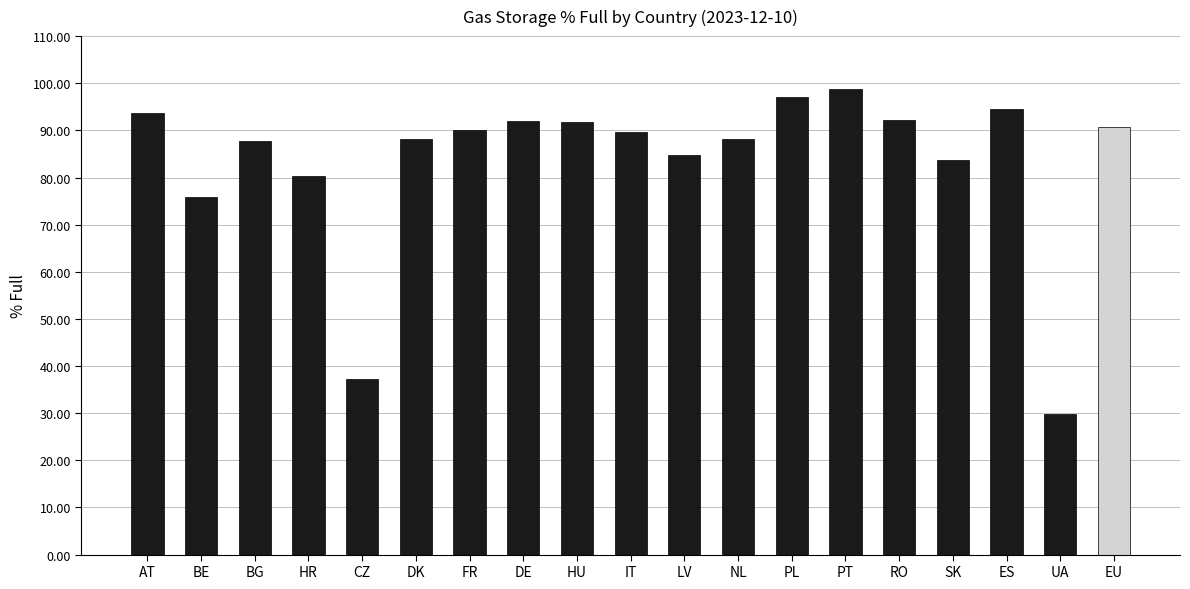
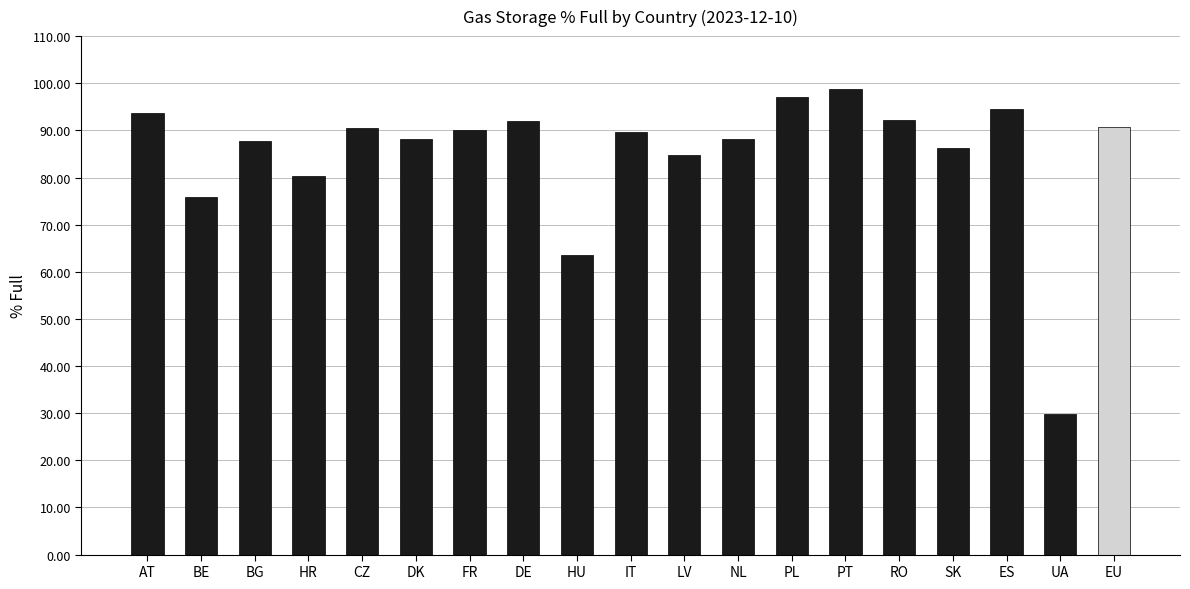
CZ: 37 -> 91
HU: 92 -> 64
SK: 84 -> 86
